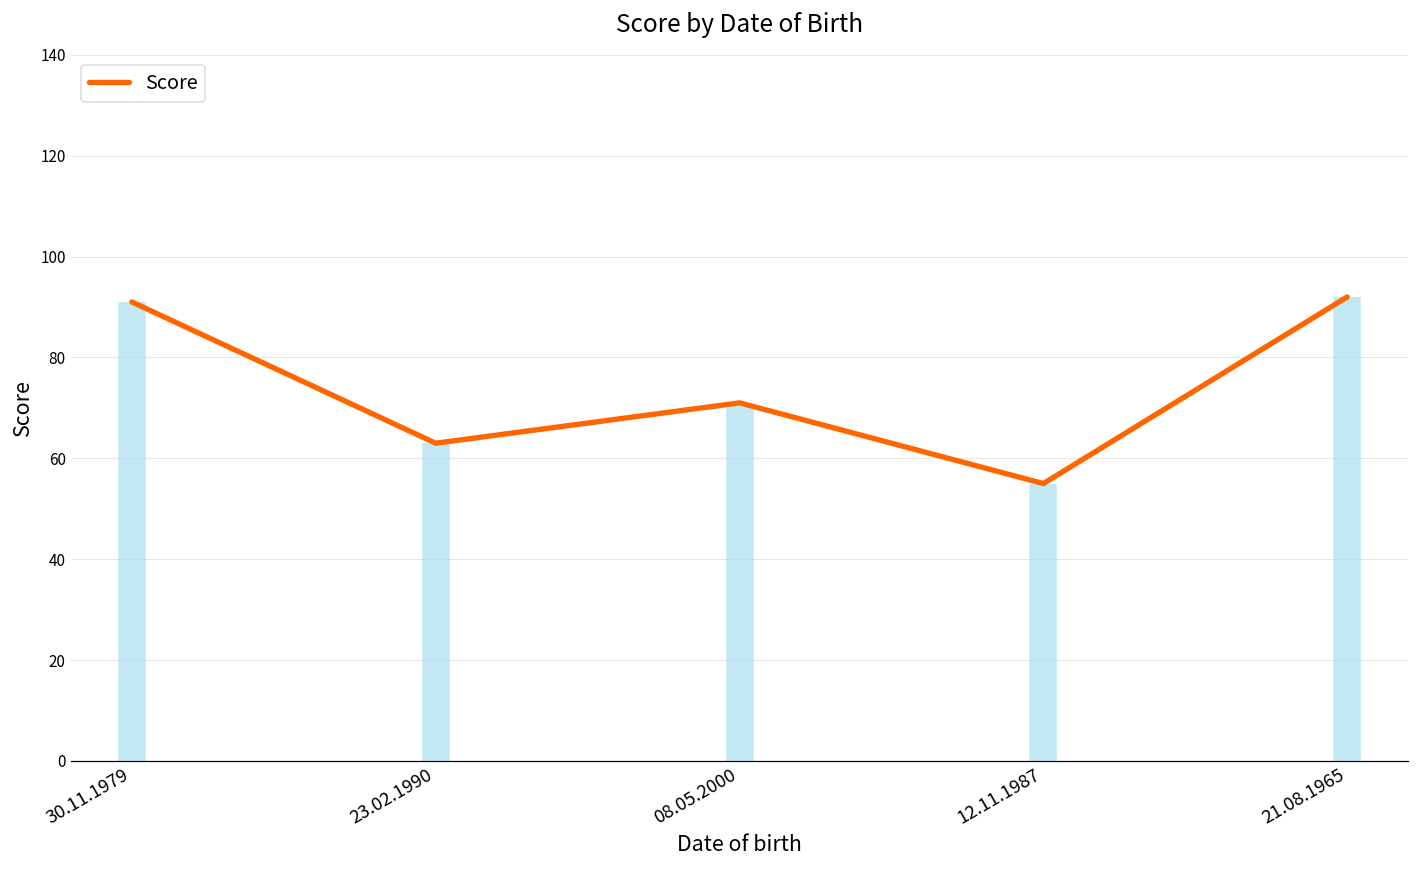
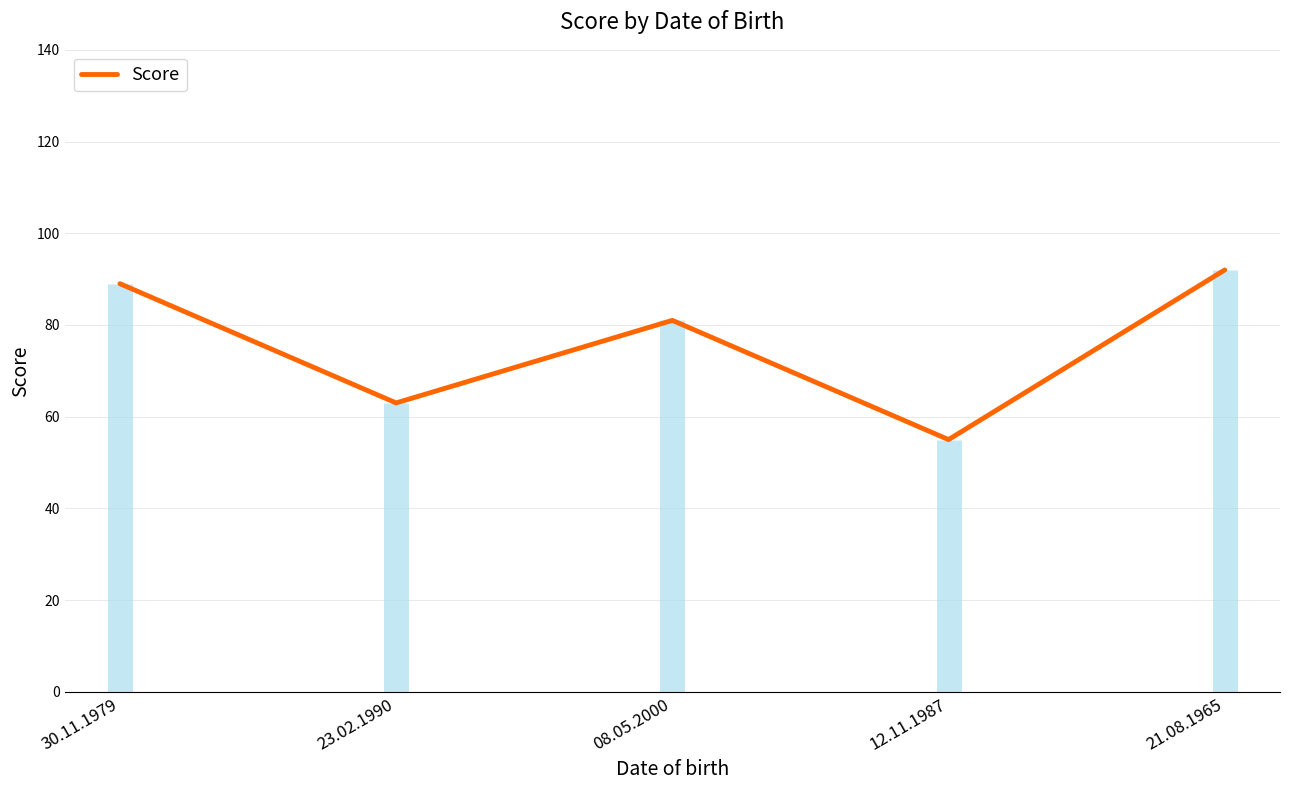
30.11.1979: 91 -> 89
08.05.2000: 71 -> 81
